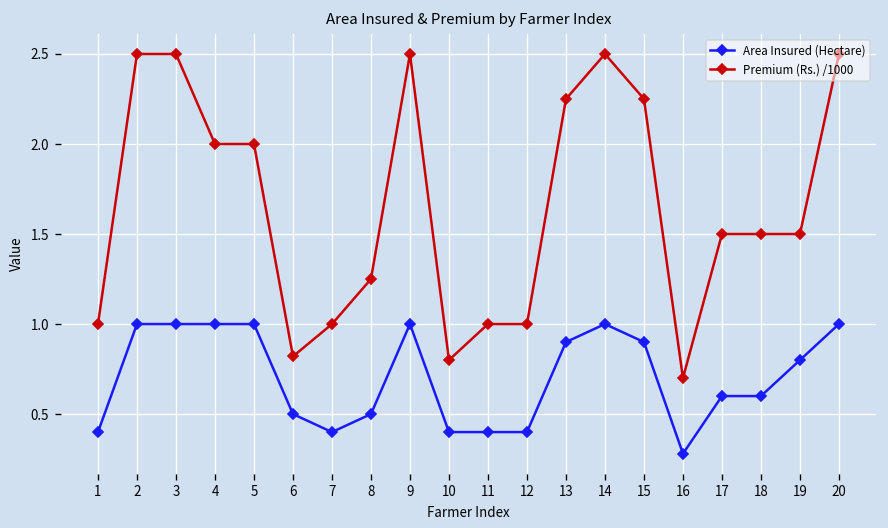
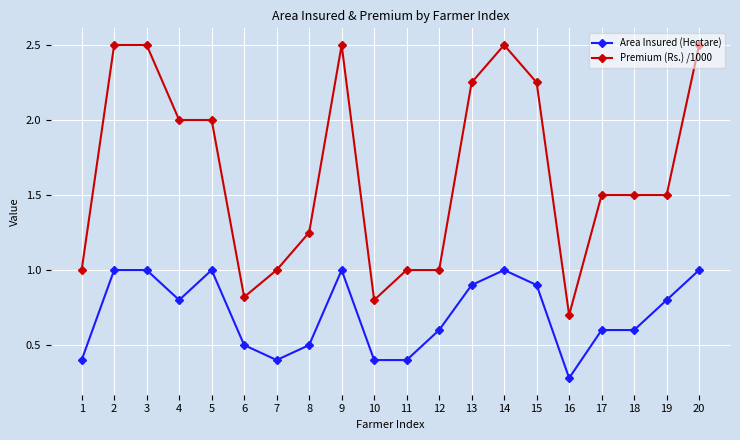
Area Insured (Hectare), 4: 1.0 -> 0.8
Area Insured (Hectare), 12: 0.4 -> 0.6
